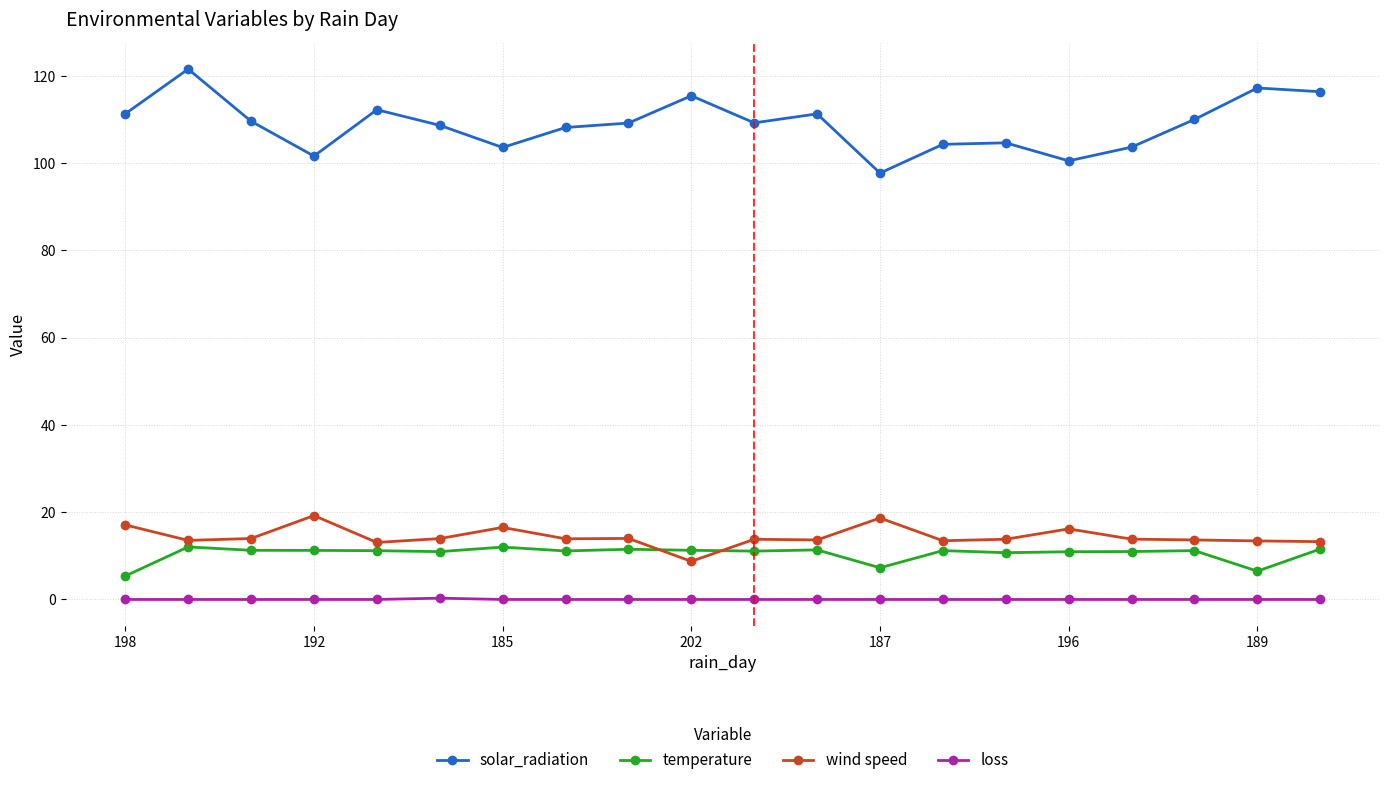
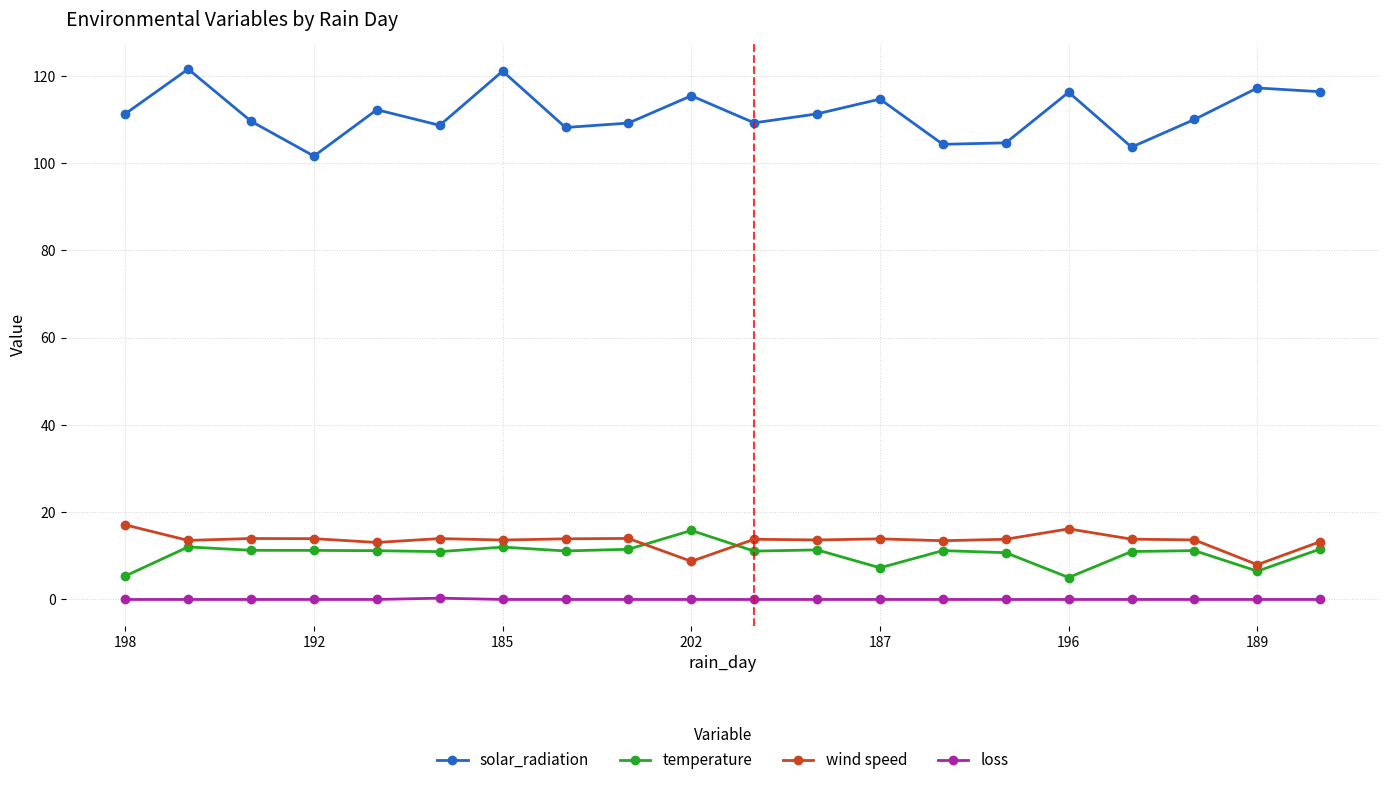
wind speed, 192: 19 -> 14
solar_radiation, 185: 104 -> 121
wind speed, 185: 17 -> 14
temperature, 202: 11 -> 16
solar_radiation, 187: 98 -> 115
wind speed, 187: 19 -> 14
solar_radiation, 196: 101 -> 116
temperature, 196: 11 -> 5
wind speed, 189: 13 -> 8
